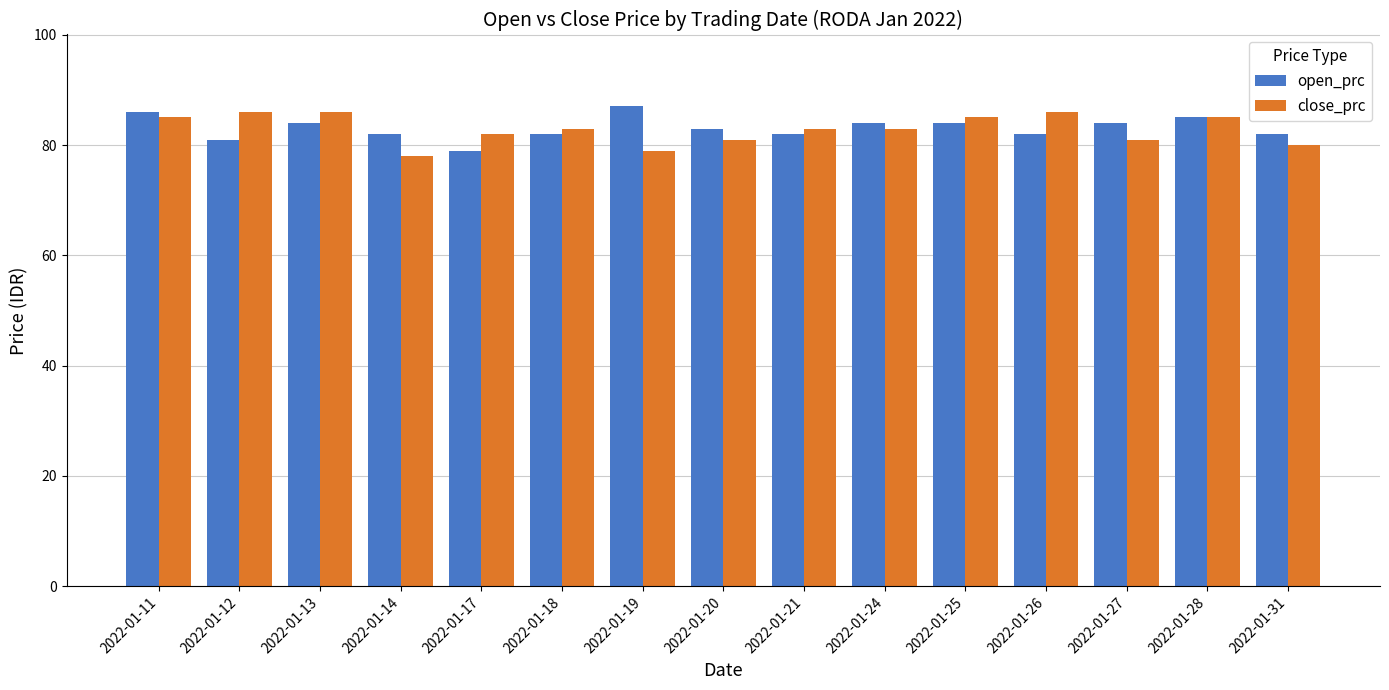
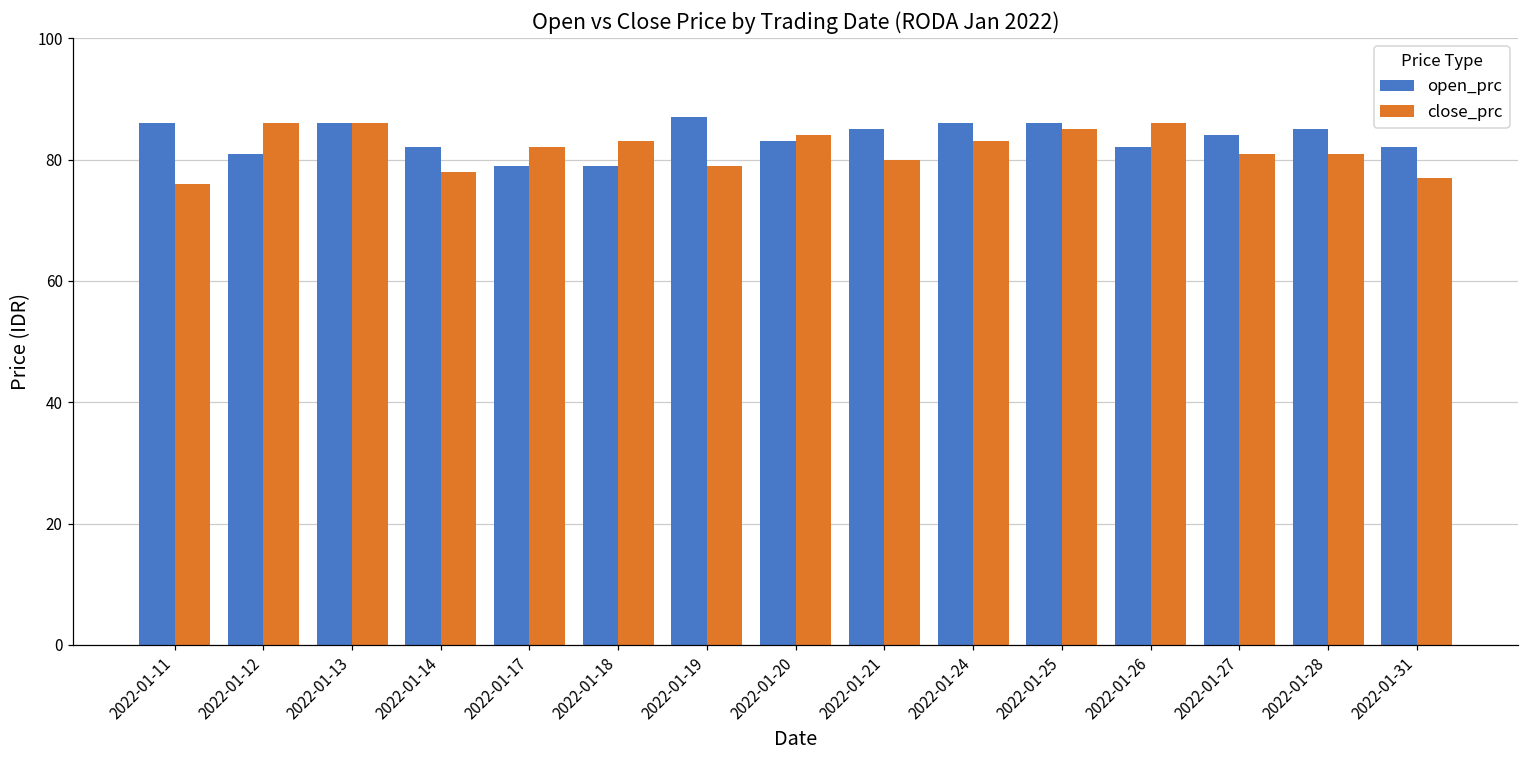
close_prc, 2022-01-11: 85 -> 76
open_prc, 2022-01-13: 84 -> 86
open_prc, 2022-01-18: 82 -> 79
close_prc, 2022-01-20: 81 -> 84
open_prc, 2022-01-21: 82 -> 85
close_prc, 2022-01-21: 83 -> 80
open_prc, 2022-01-24: 84 -> 86
open_prc, 2022-01-25: 84 -> 86
close_prc, 2022-01-28: 85 -> 81
close_prc, 2022-01-31: 80 -> 77
